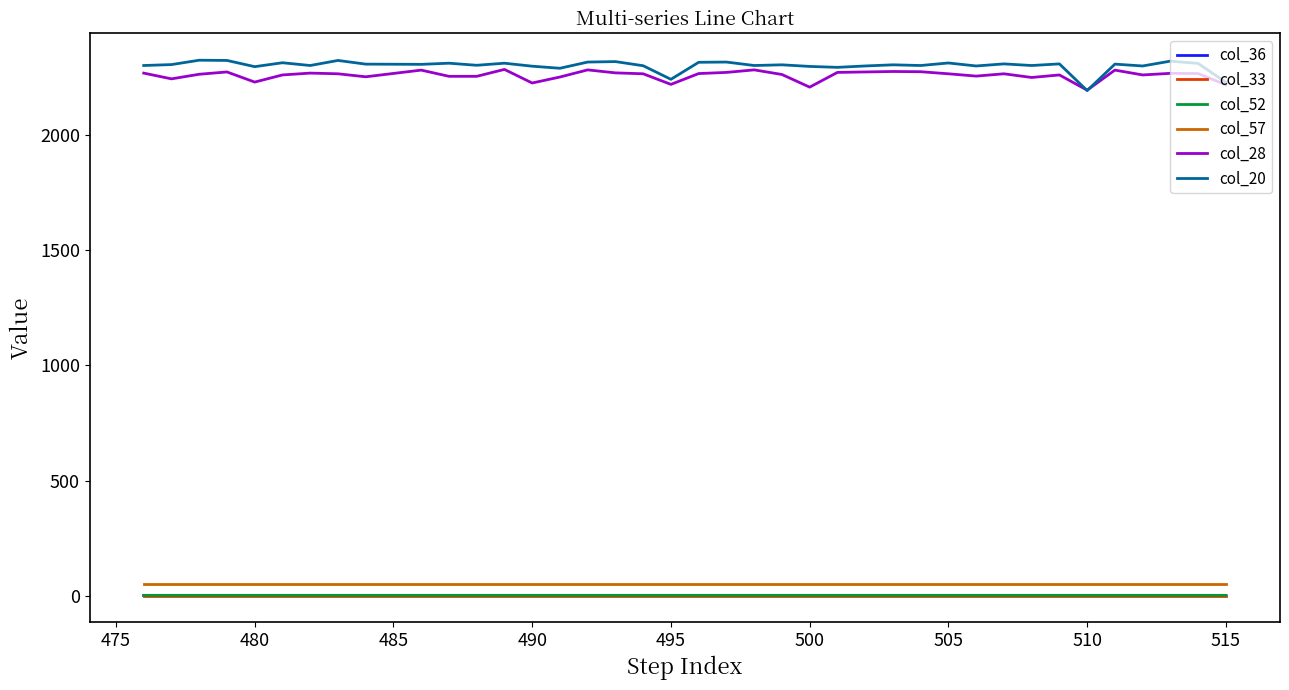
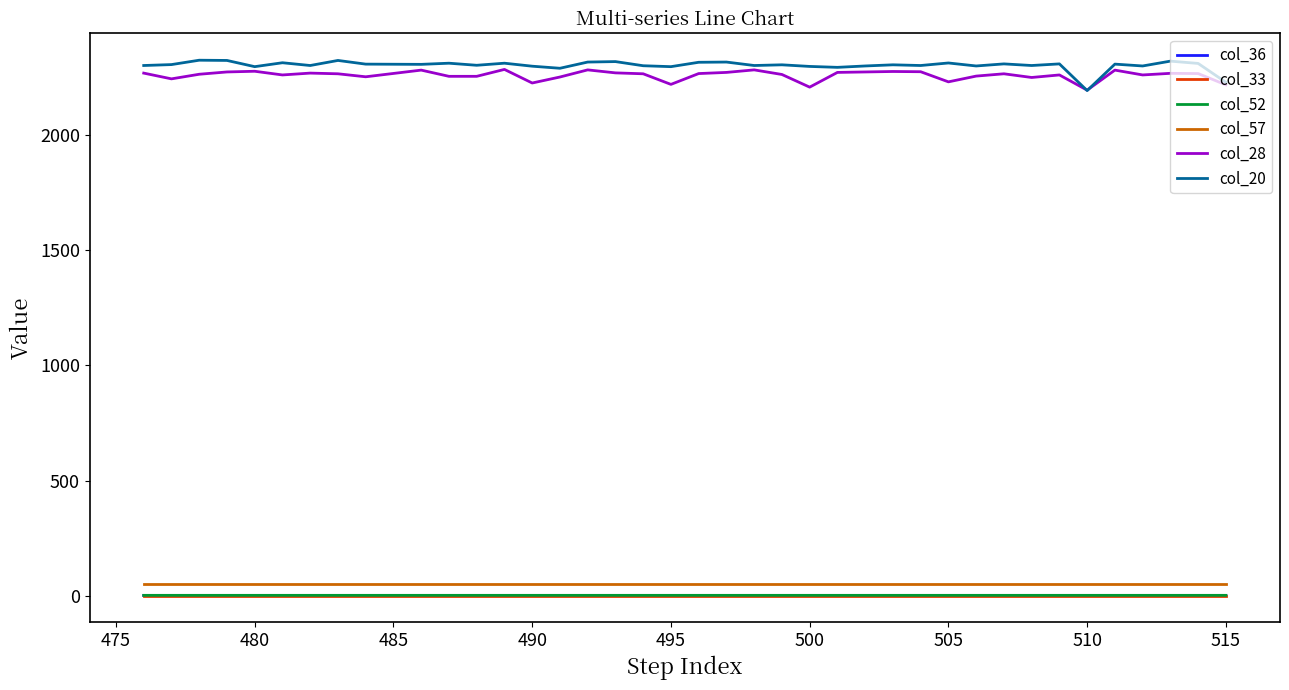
col_28, 480: 2230 -> 2280
col_20, 495: 2240 -> 2300
col_28, 505: 2270 -> 2230
